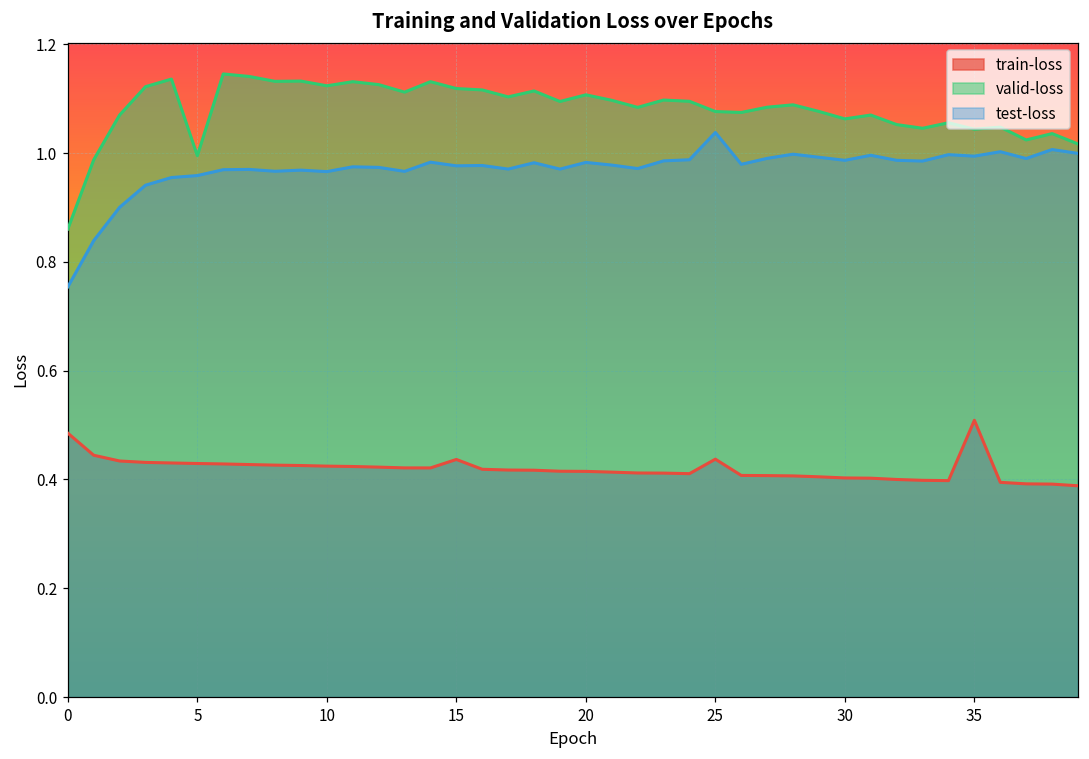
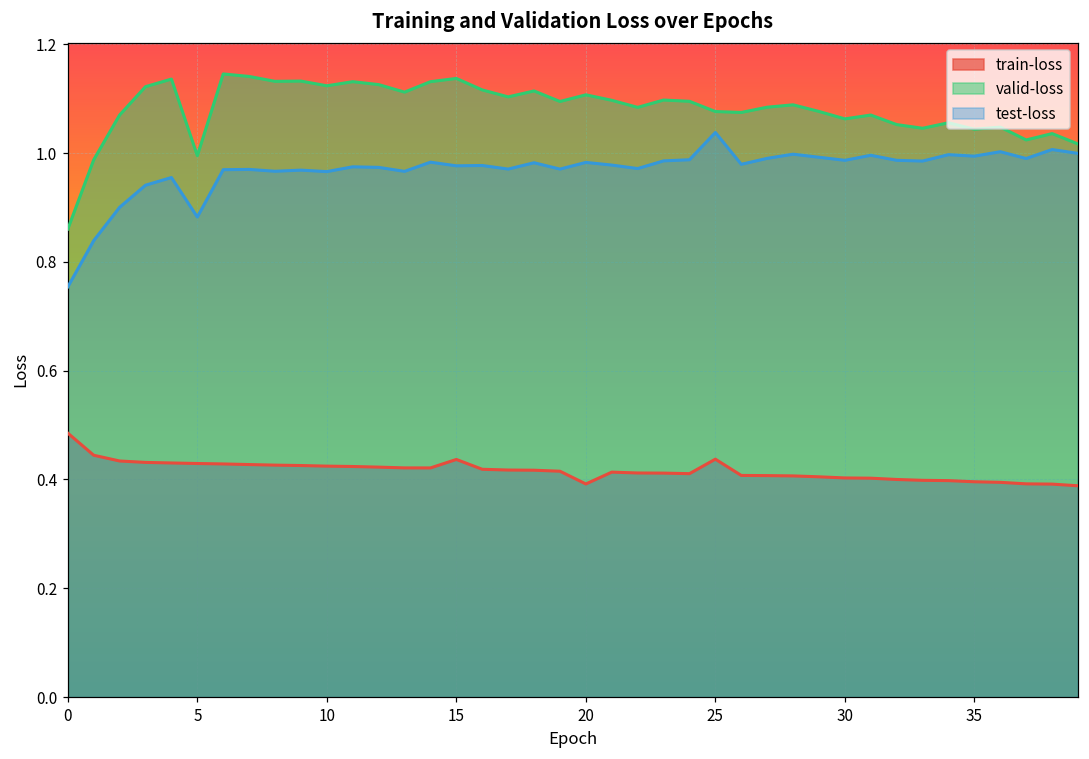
test-loss, 5: 0.96 -> 0.88
valid-loss, 15: 1.12 -> 1.14
train-loss, 20: 0.41 -> 0.39
train-loss, 35: 0.51 -> 0.40
